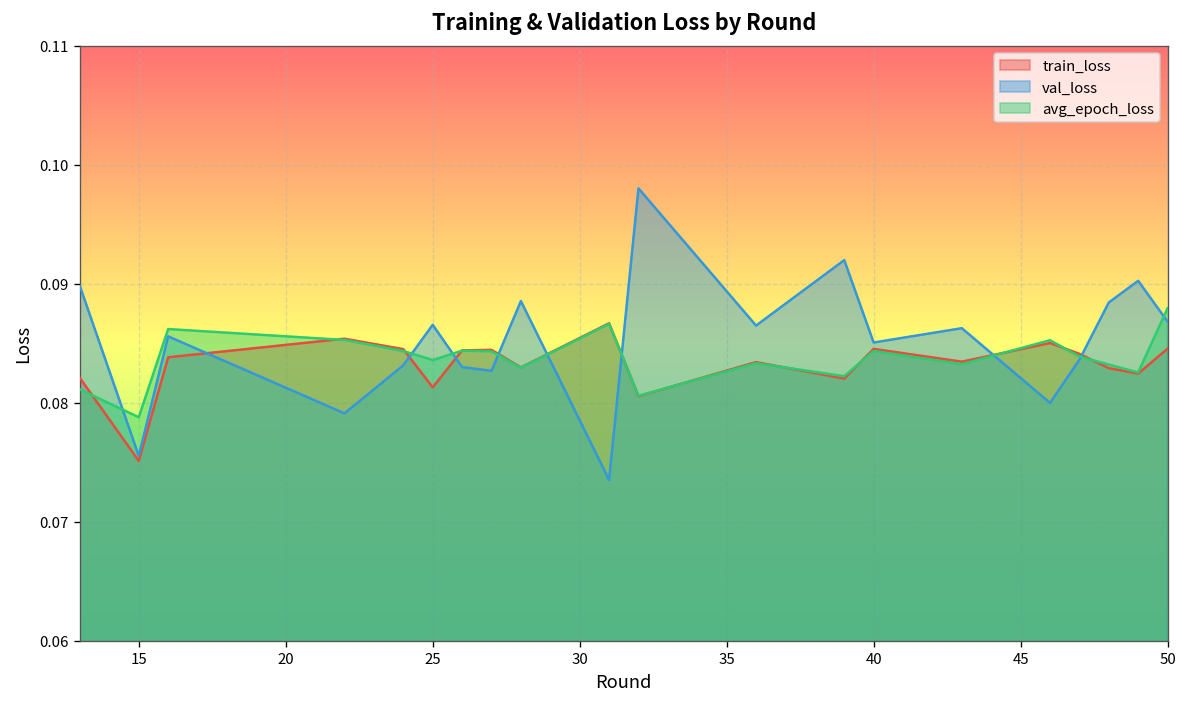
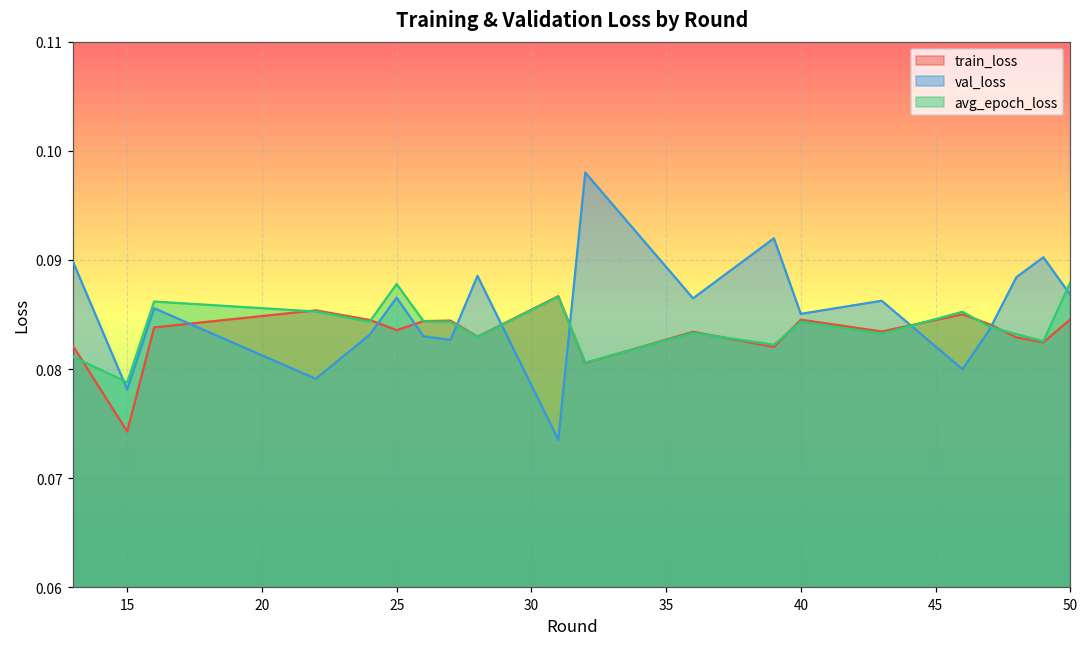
train_loss, 15: 0.075 -> 0.074
val_loss, 15: 0.076 -> 0.078
train_loss, 25: 0.081 -> 0.084
avg_epoch_loss, 25: 0.084 -> 0.088
